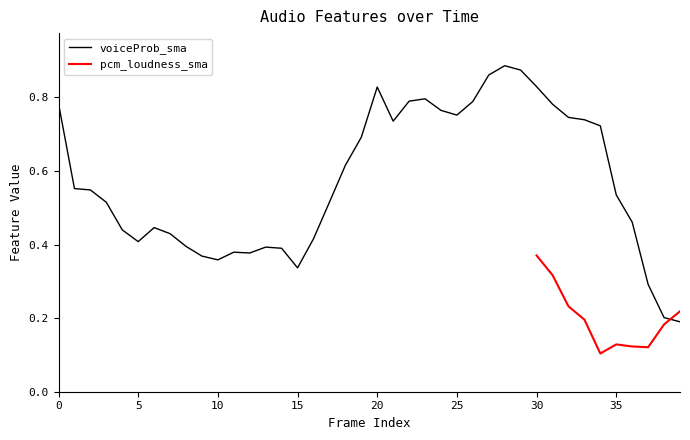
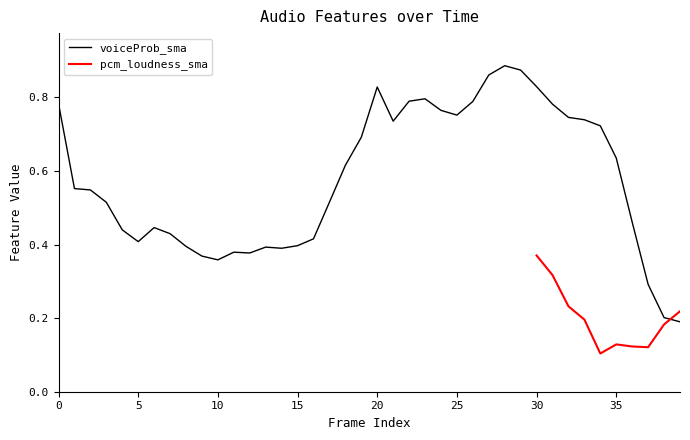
voiceProb_sma, 15: 0.34 -> 0.40
voiceProb_sma, 35: 0.53 -> 0.64
